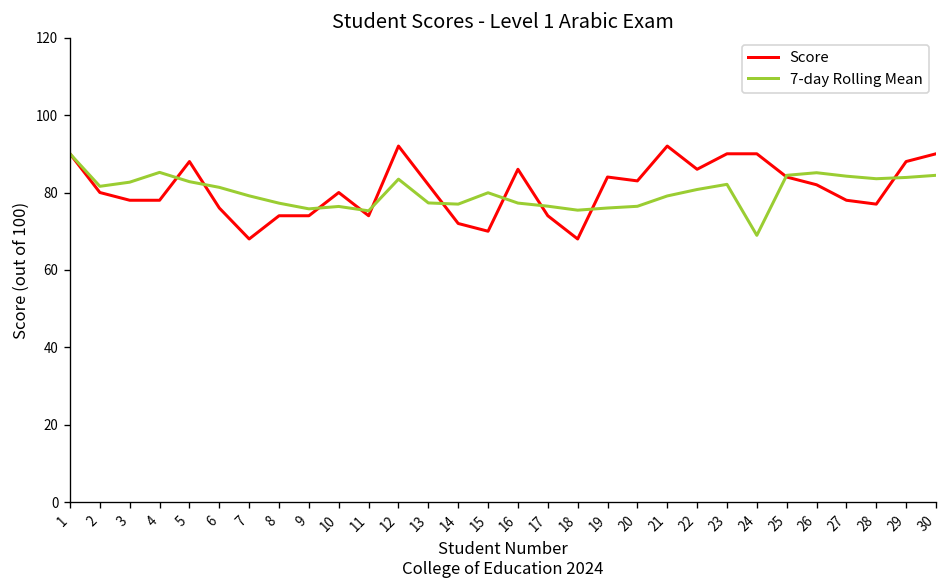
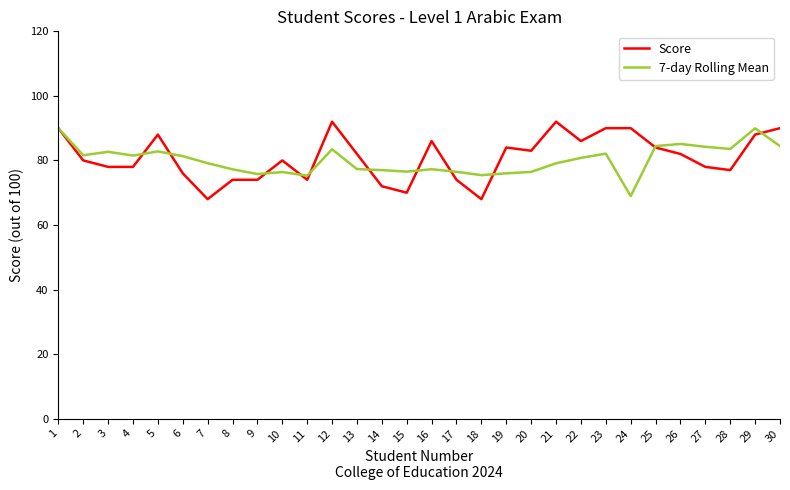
7-day Rolling Mean, 4: 85 -> 82
7-day Rolling Mean, 15: 80 -> 77
7-day Rolling Mean, 29: 84 -> 90
